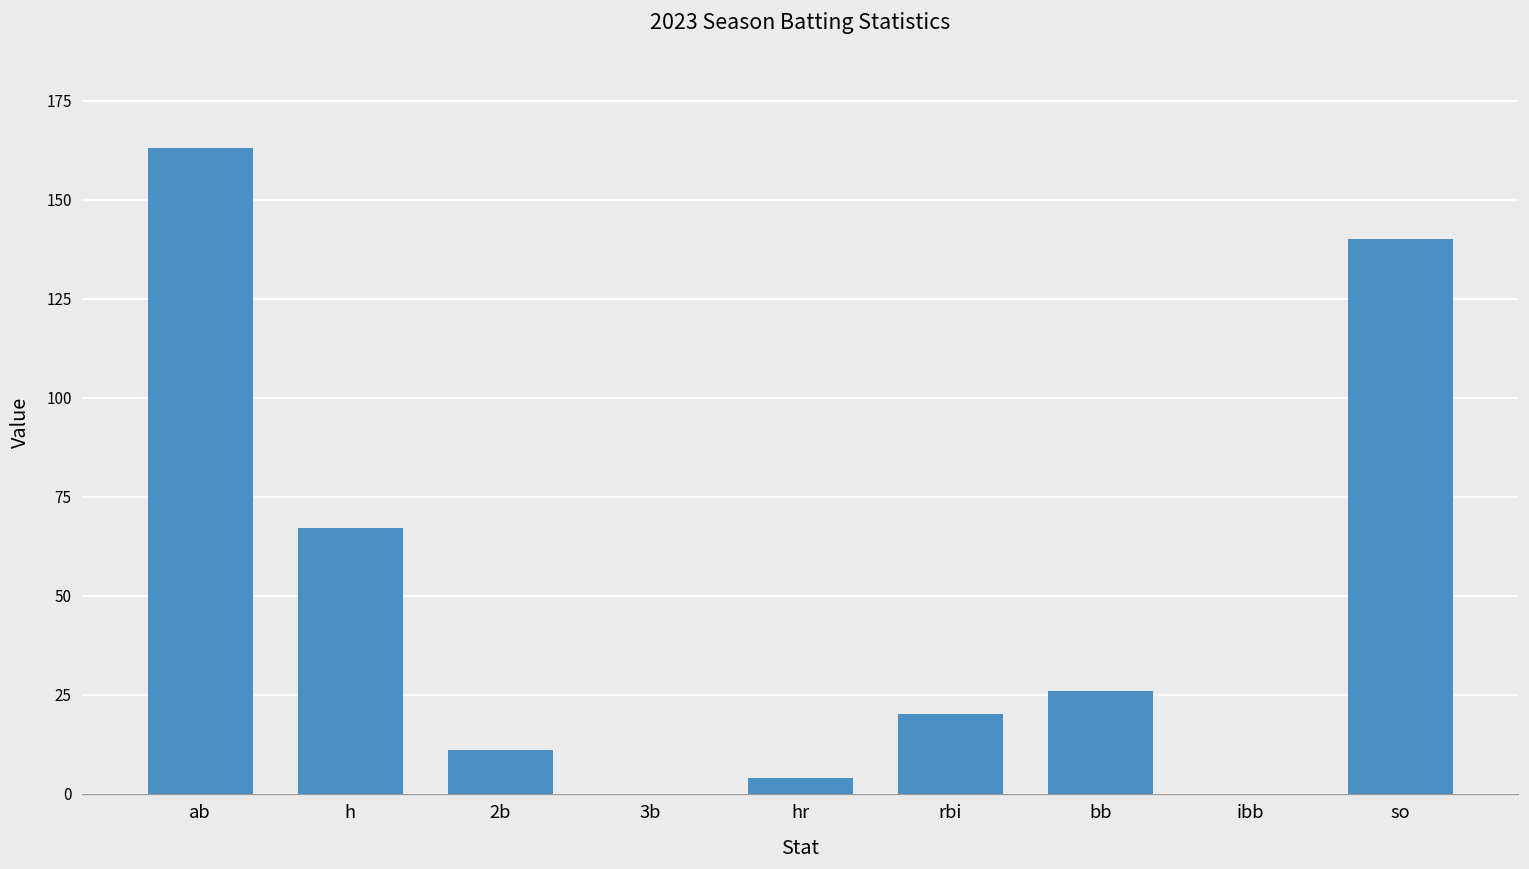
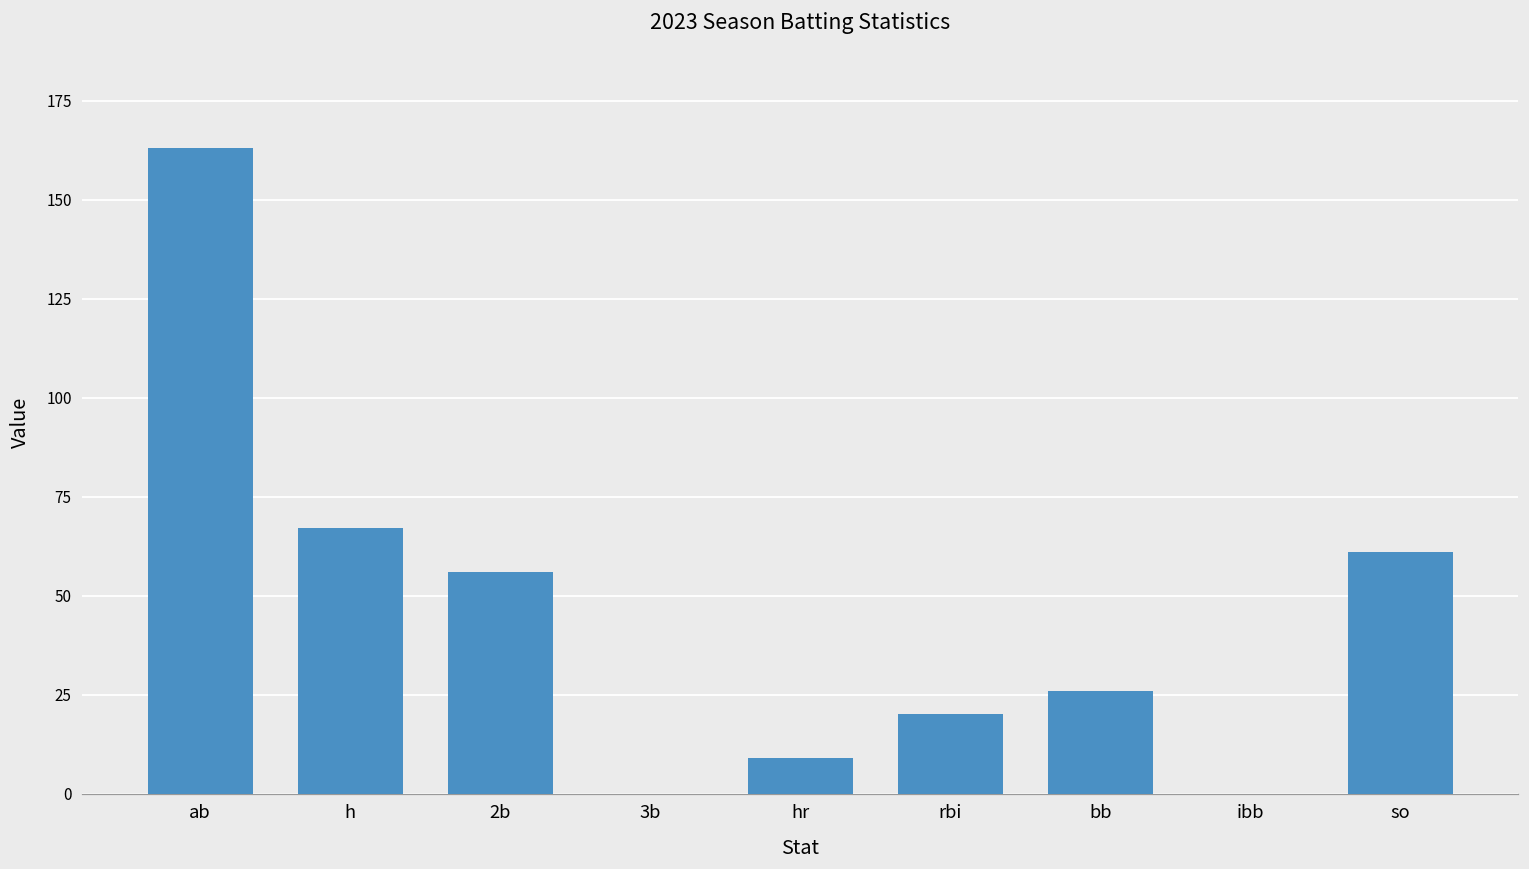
2b: 11 -> 56
hr: 4 -> 9
so: 140 -> 61
